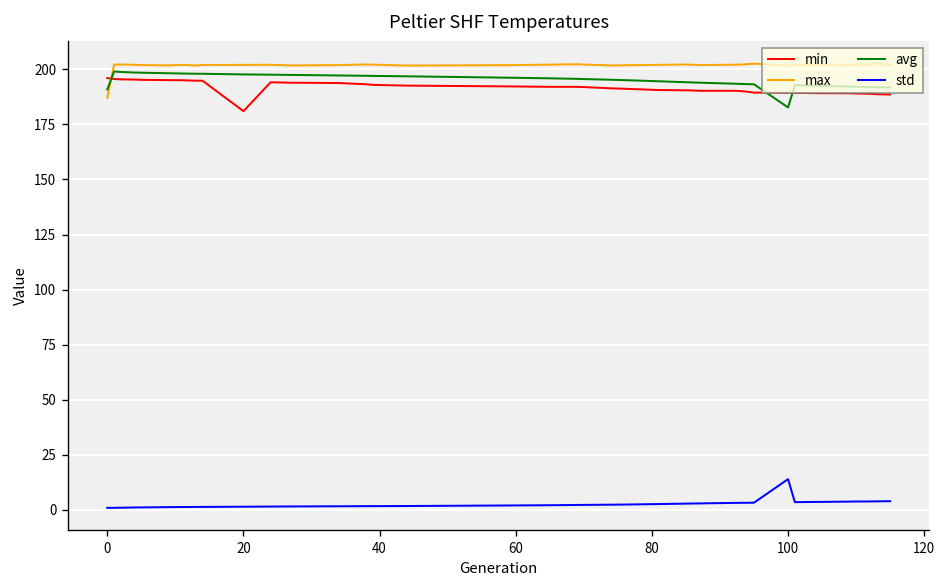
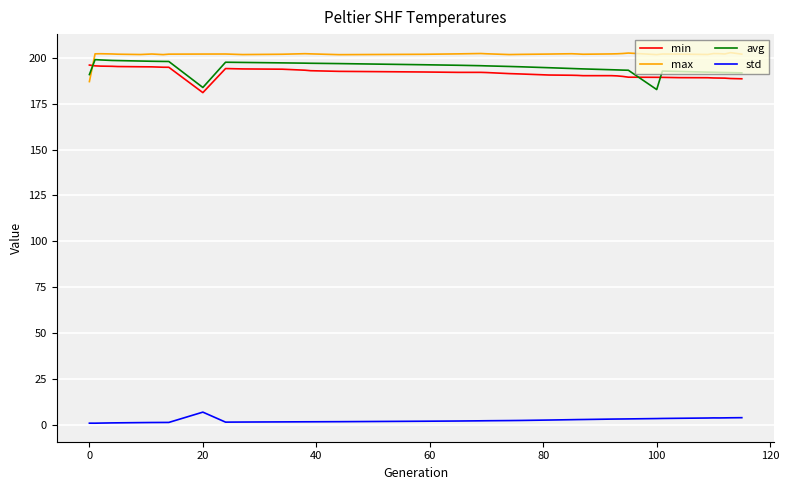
avg, 20: 198 -> 184
std, 20: 1 -> 7
std, 100: 14 -> 3
